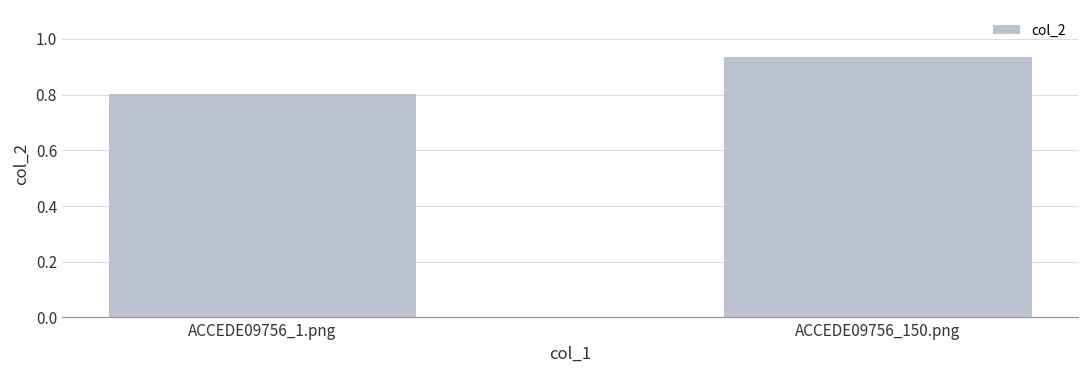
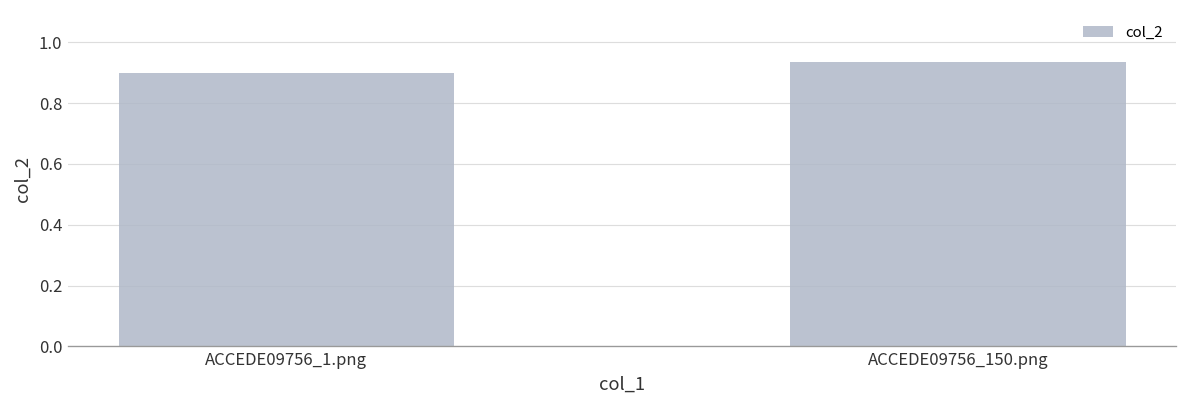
ACCEDE09756_1.png: 0.80 -> 0.90
